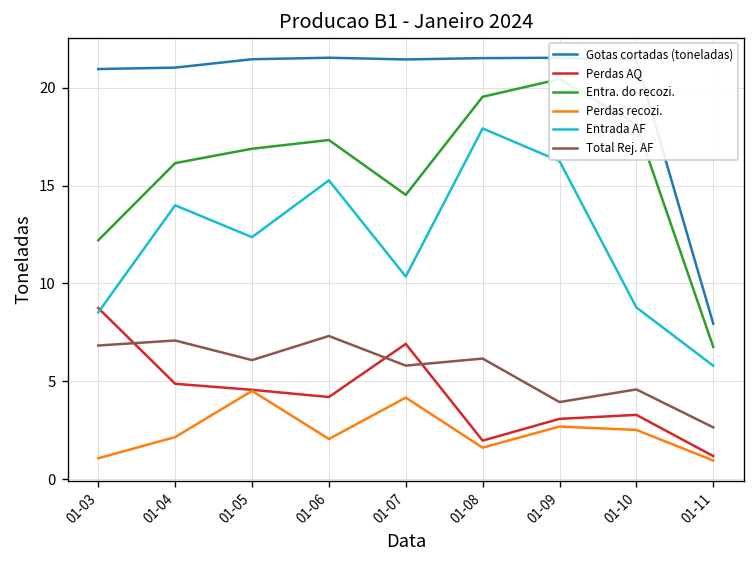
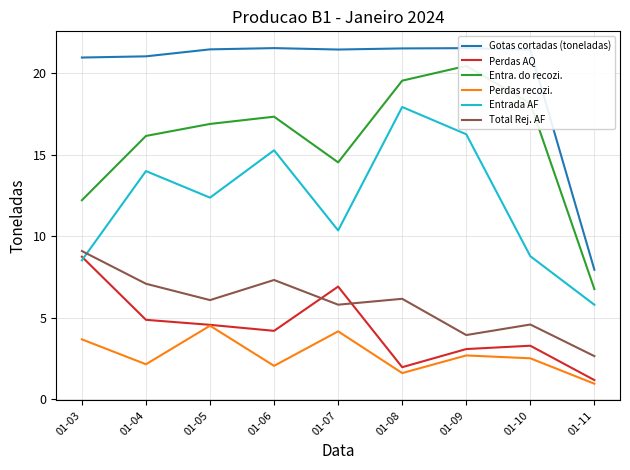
Perdas recozi., 01-03: 1.1 -> 3.7
Total Rej. AF, 01-03: 6.8 -> 9.1
